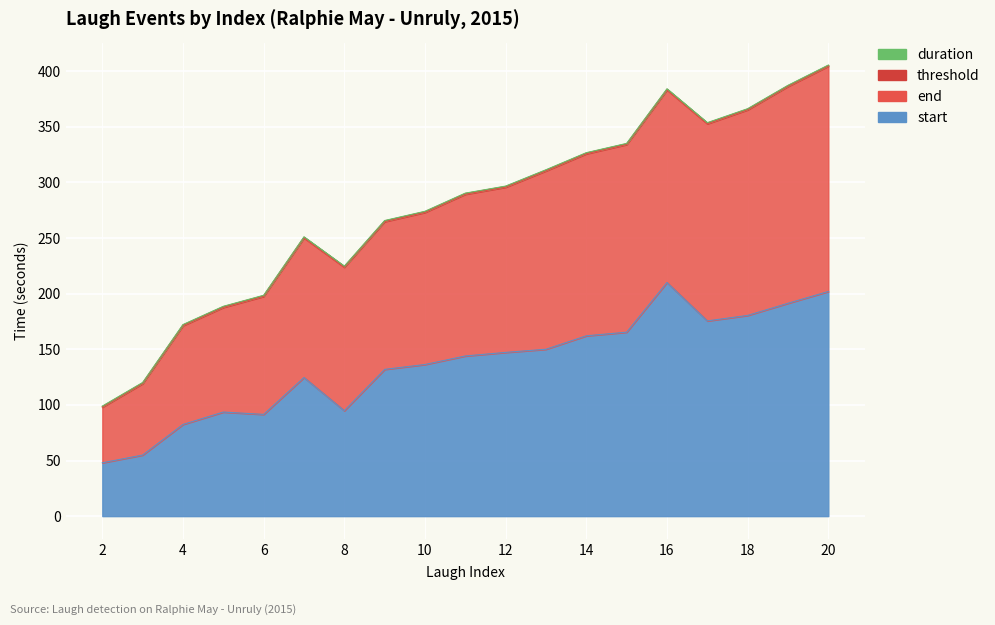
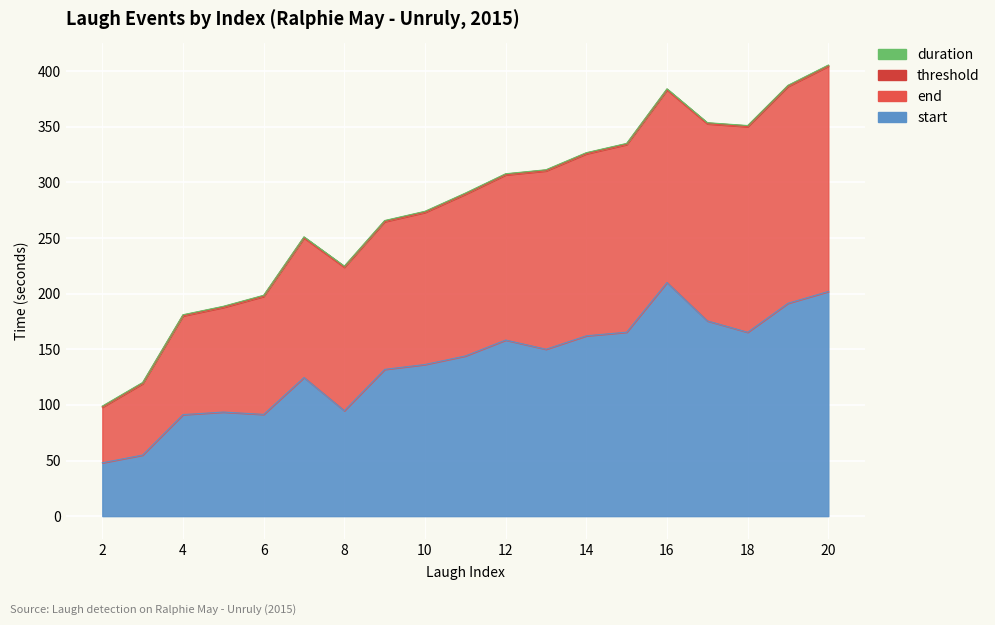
start, 4: 82 -> 91
start, 12: 147 -> 158
start, 18: 180 -> 165
